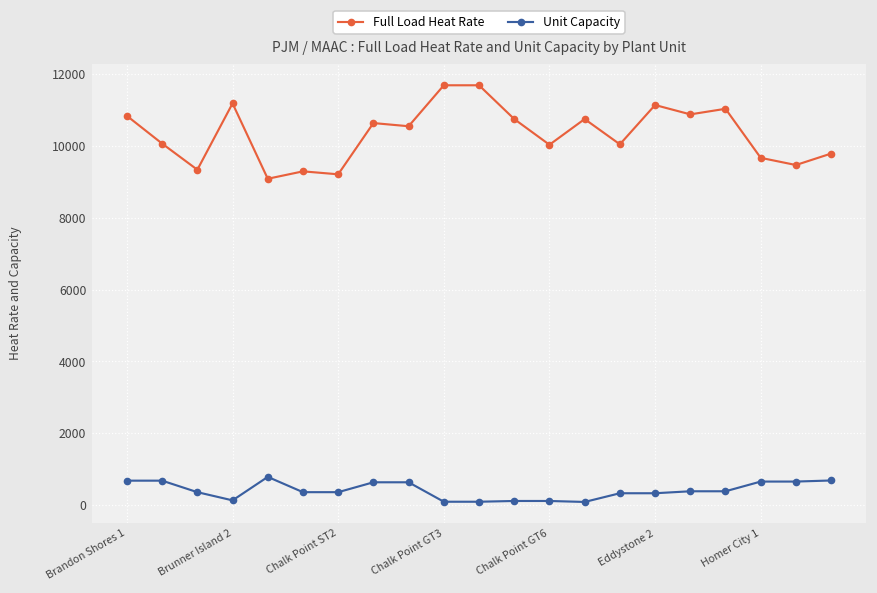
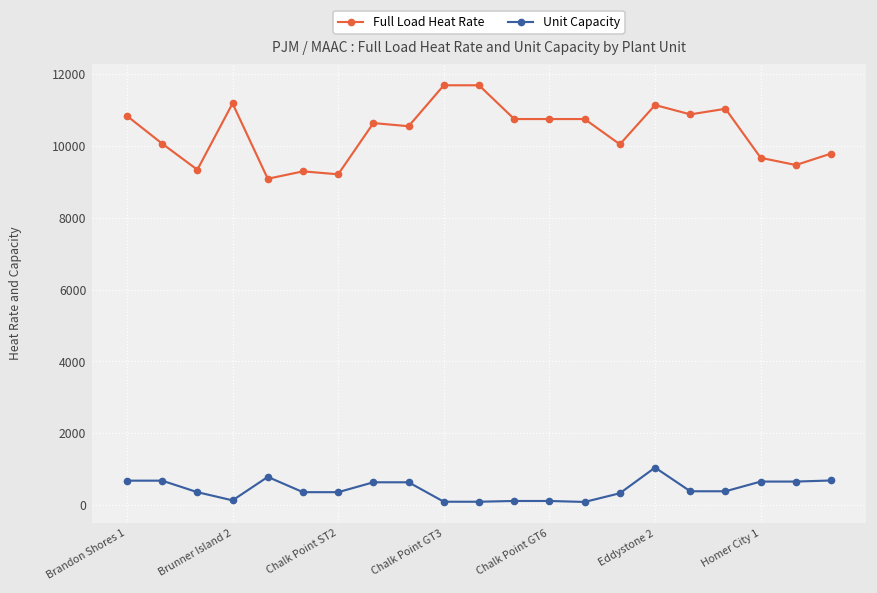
Full Load Heat Rate, Chalk Point GT6: 10000 -> 10700
Unit Capacity, Eddystone 2: 300 -> 1000
